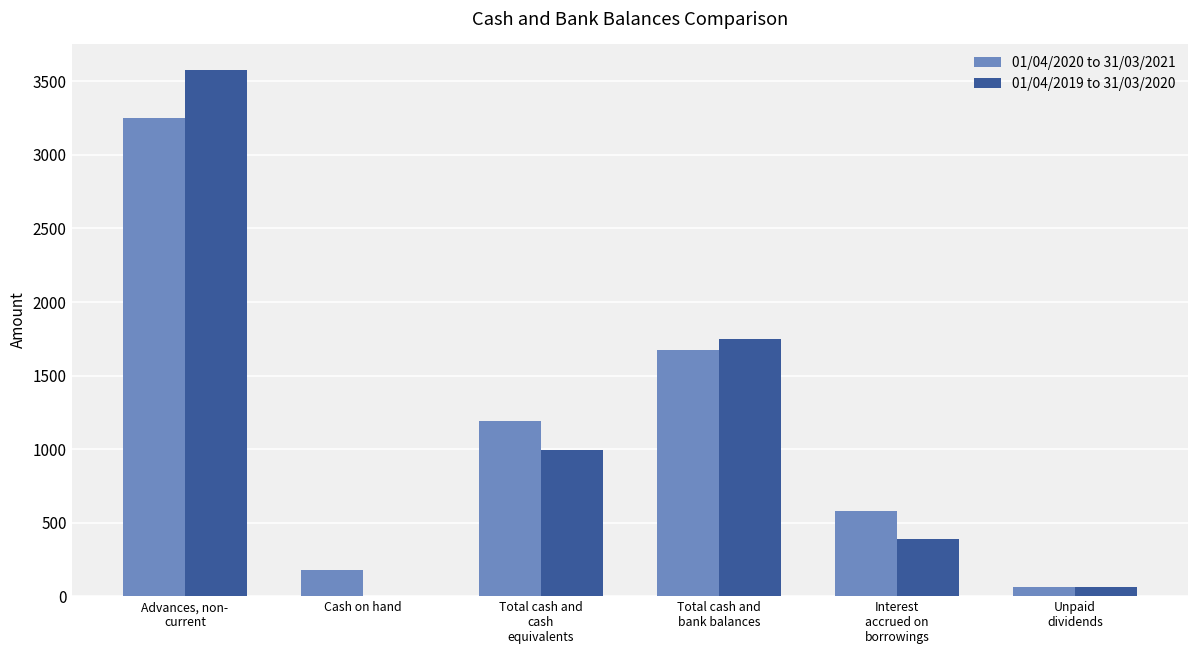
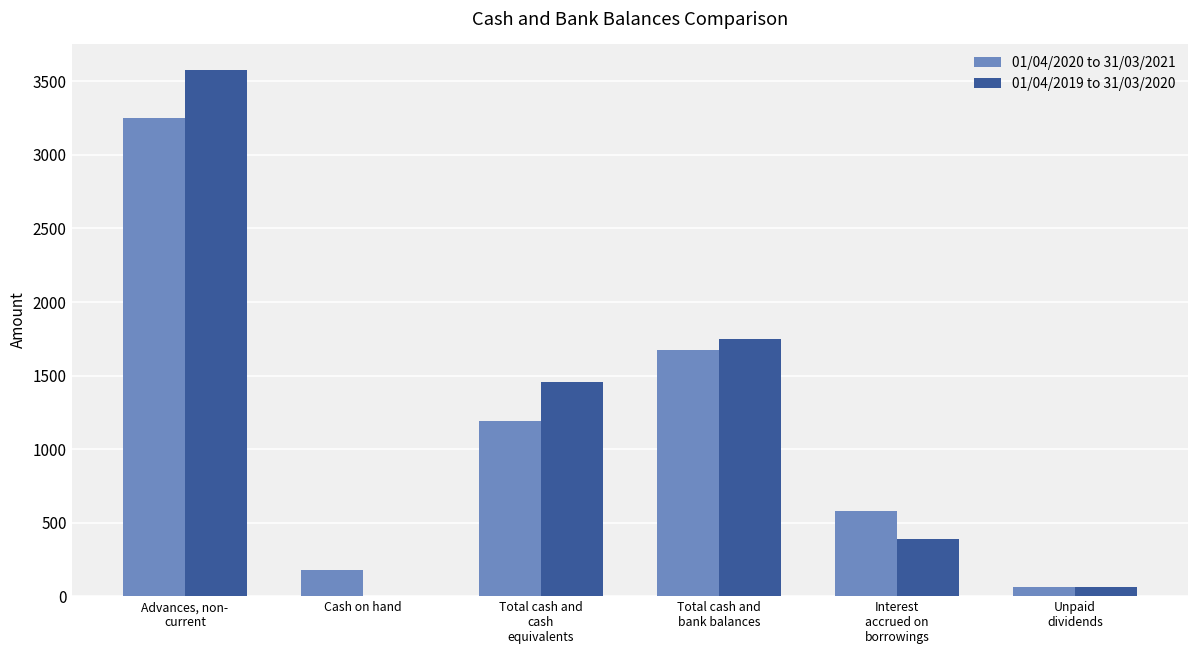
01/04/2019 to 31/03/2020, Total cash and cash equivalents: 990 -> 1450
